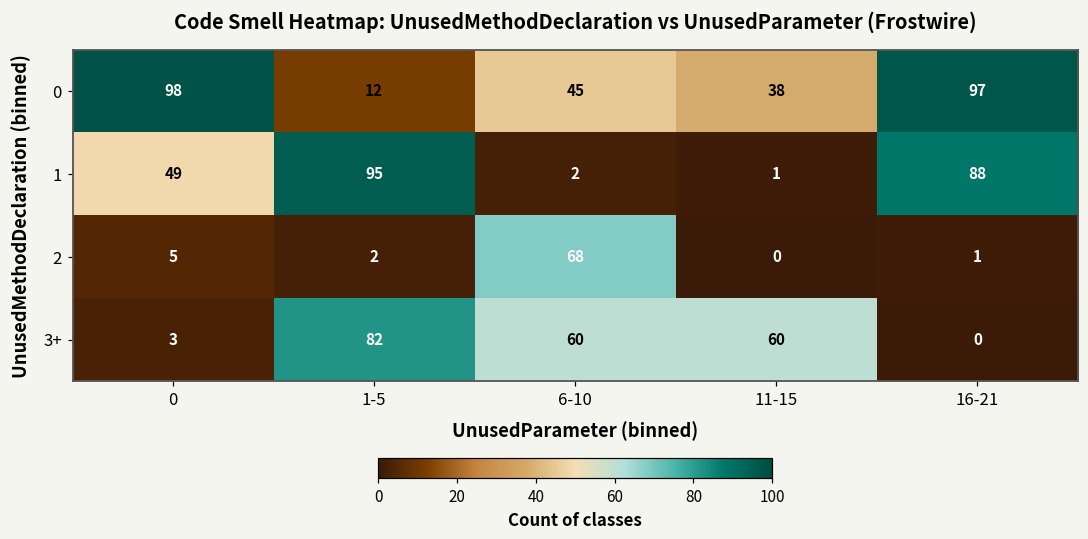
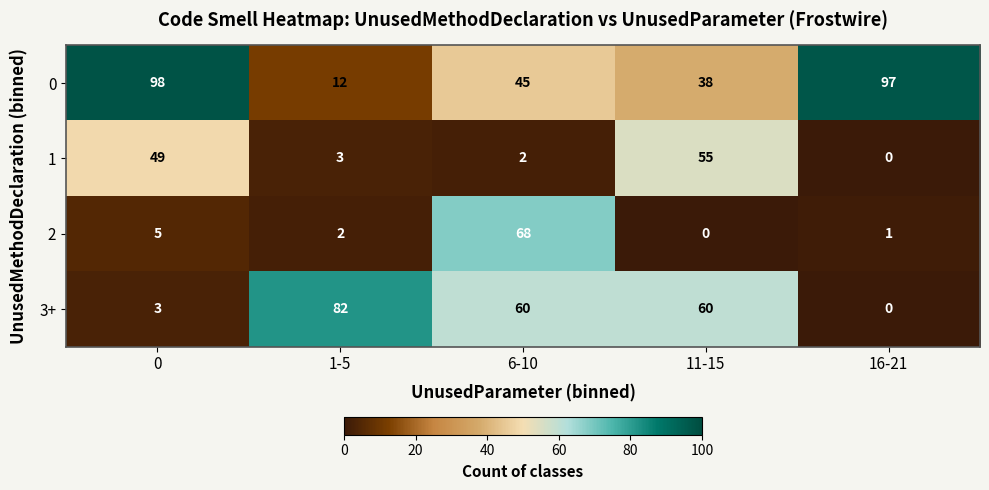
1, 1-5: 95 -> 3
1, 11-15: 1 -> 55
1, 16-21: 88 -> 0
